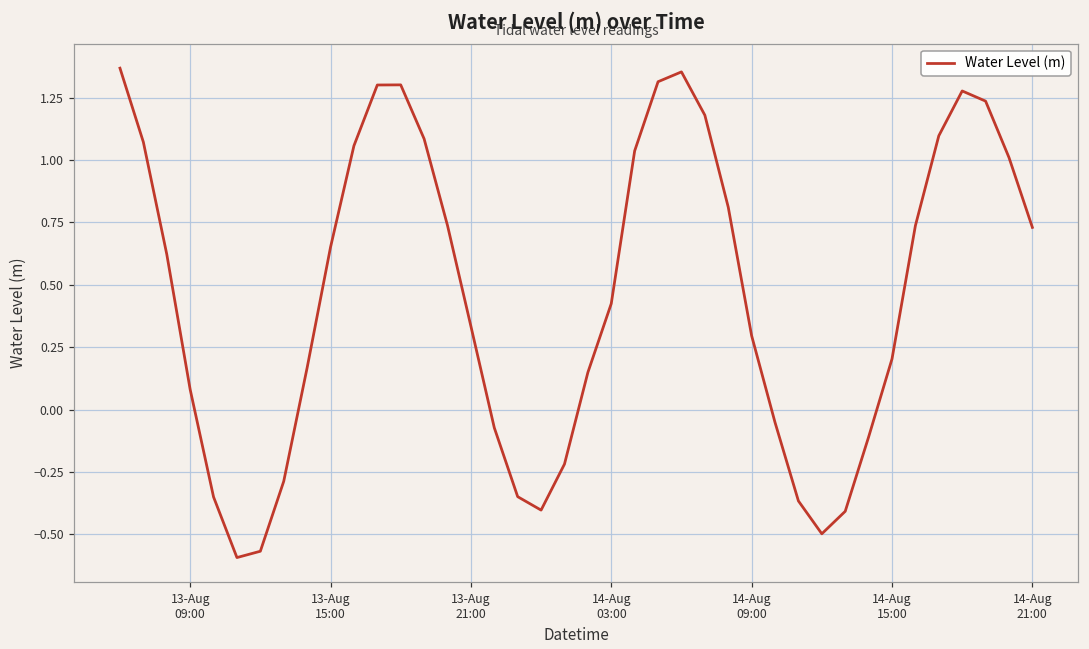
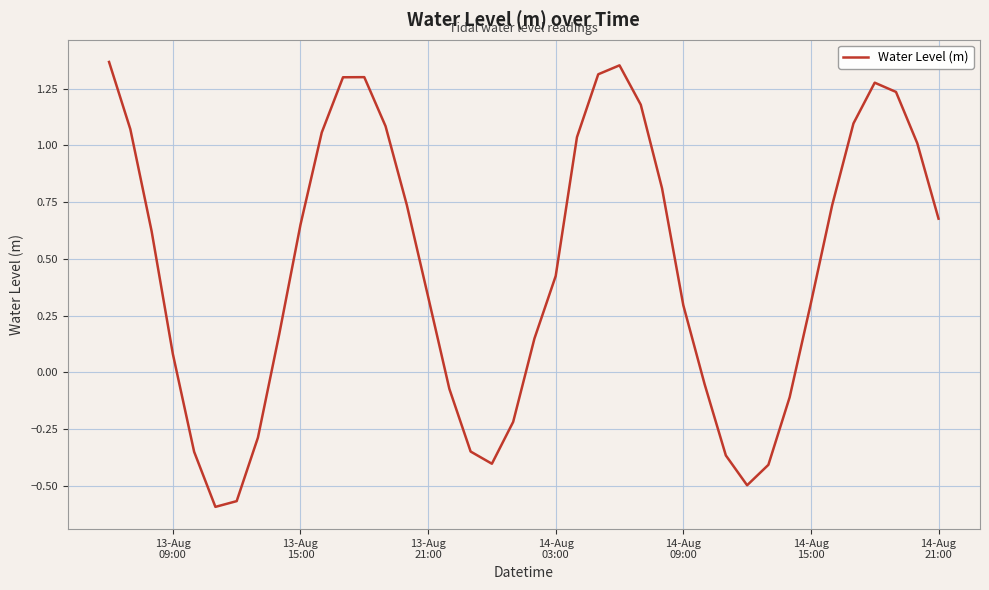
14-Aug 15:00: 0.20 -> 0.31
14-Aug 21:00: 0.73 -> 0.68
